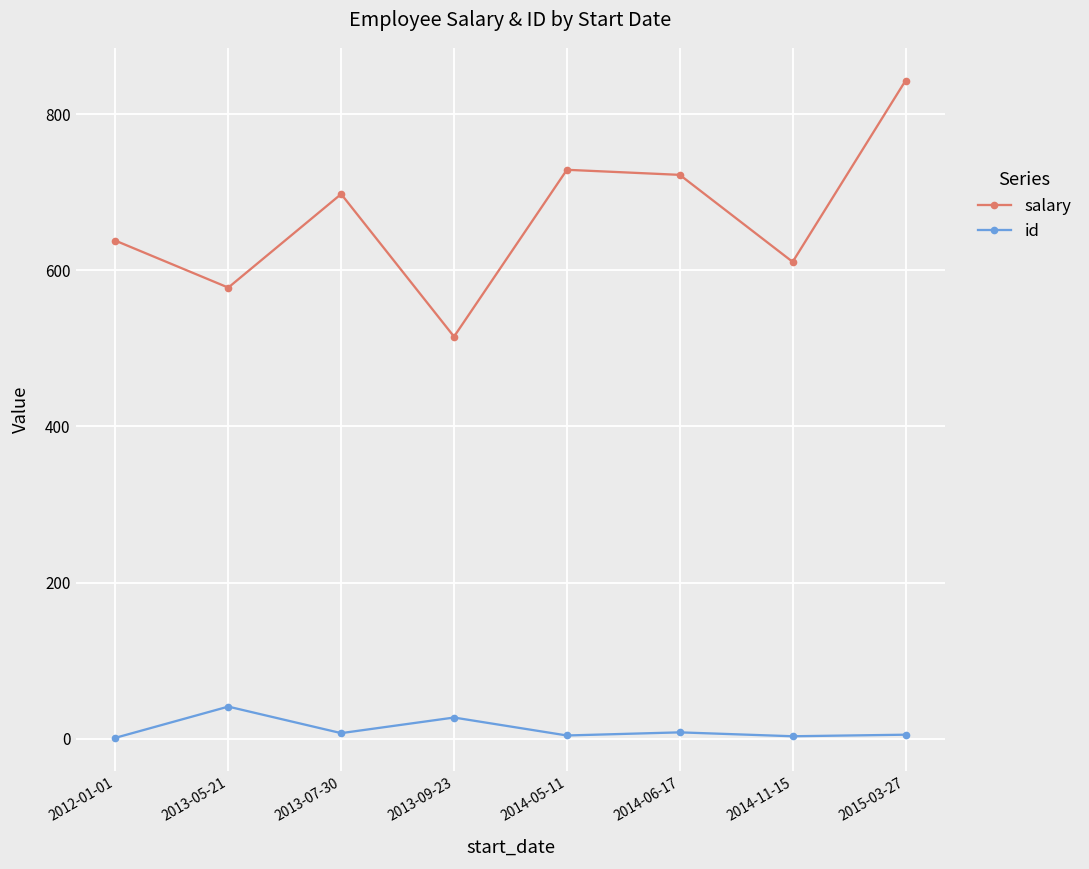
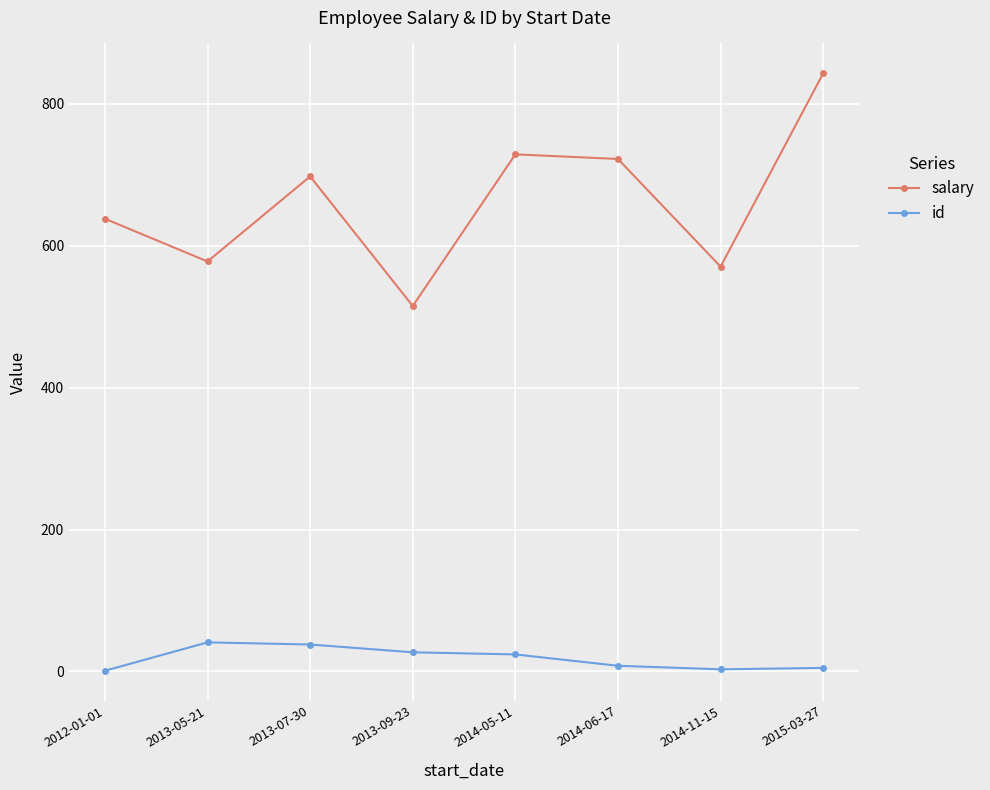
id, 2013-07-30: 10 -> 40
id, 2014-05-11: 0 -> 20
salary, 2014-11-15: 610 -> 570
